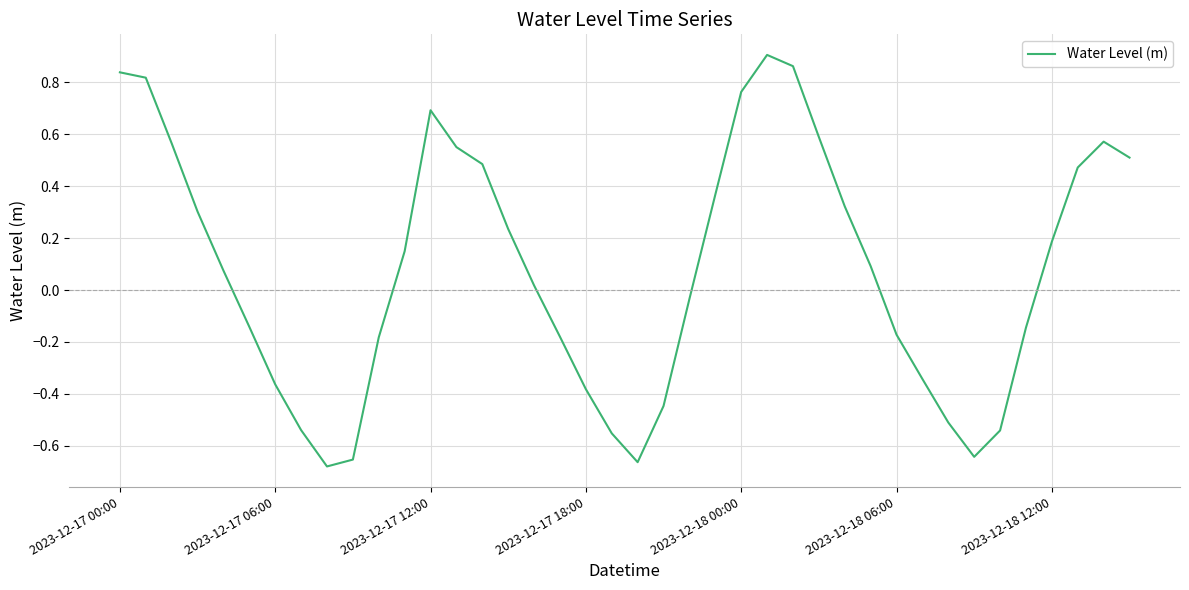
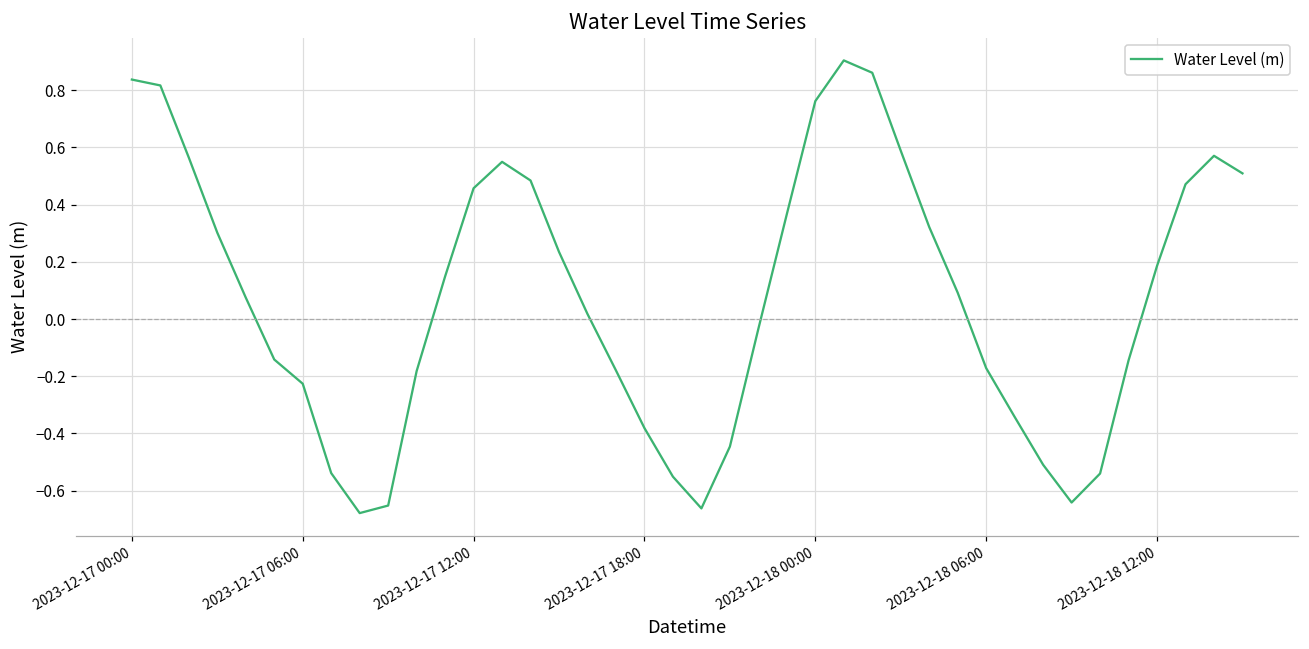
2023-12-17 06:00: -0.36 -> -0.23
2023-12-17 12:00: 0.69 -> 0.46
